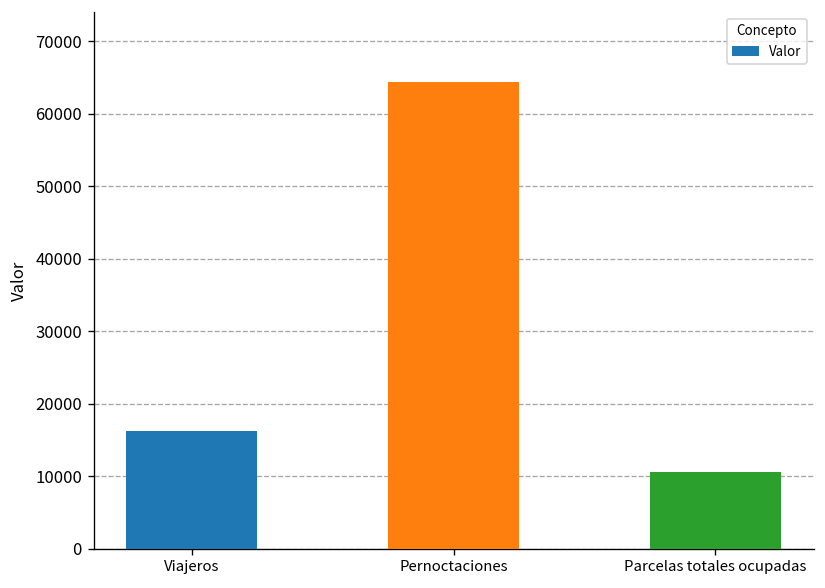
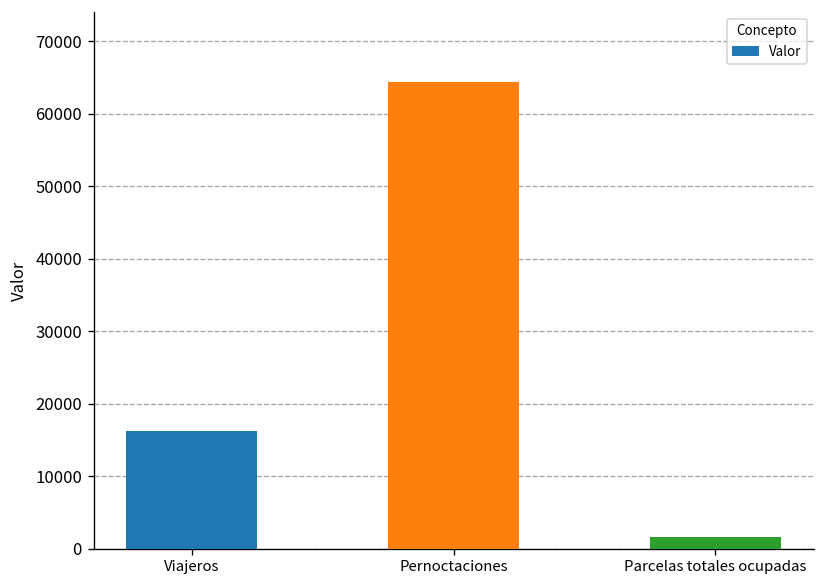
Parcelas totales ocupadas: 11000 -> 2000
